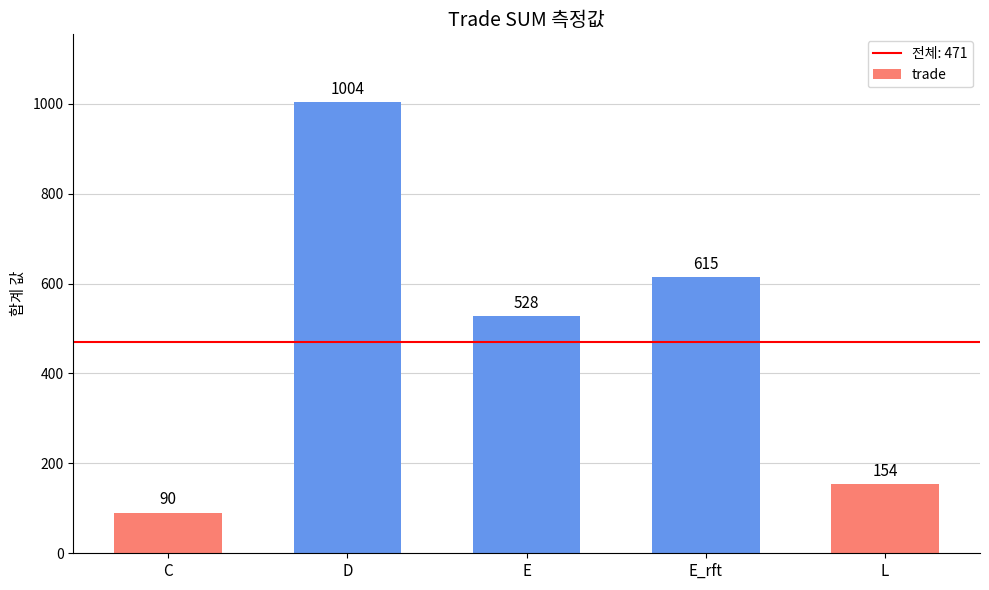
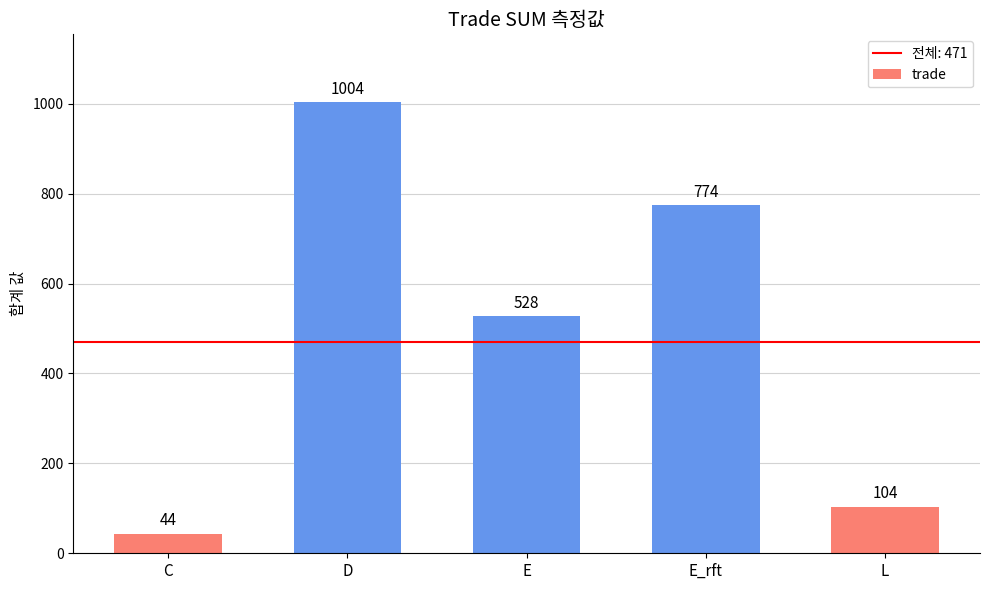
C: 90 -> 44
E_rft: 615 -> 774
L: 154 -> 104
